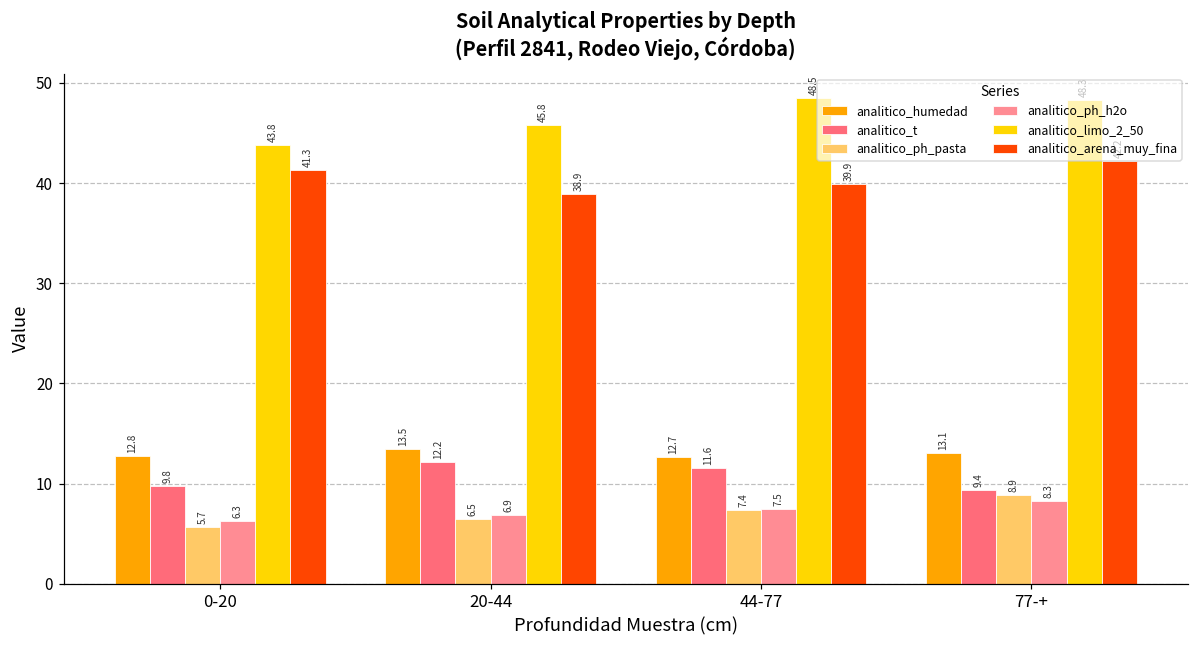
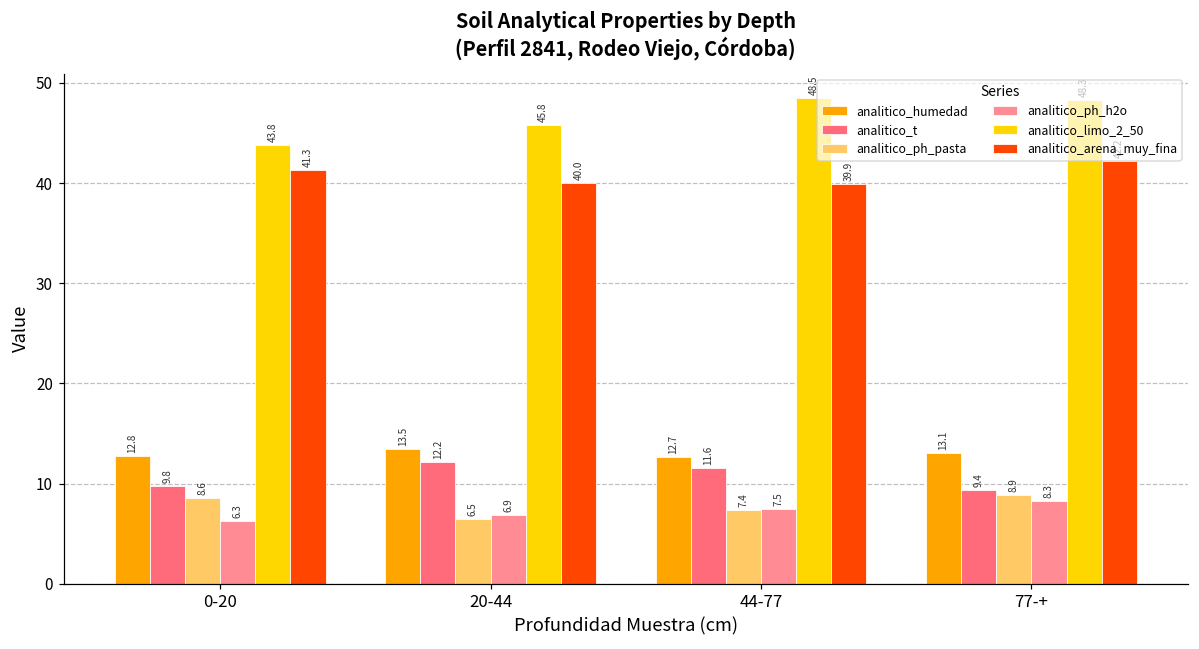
analitico_ph_pasta, 0-20: 5.7 -> 8.6
analitico_arena_muy_fina, 20-44: 38.9 -> 40.0
